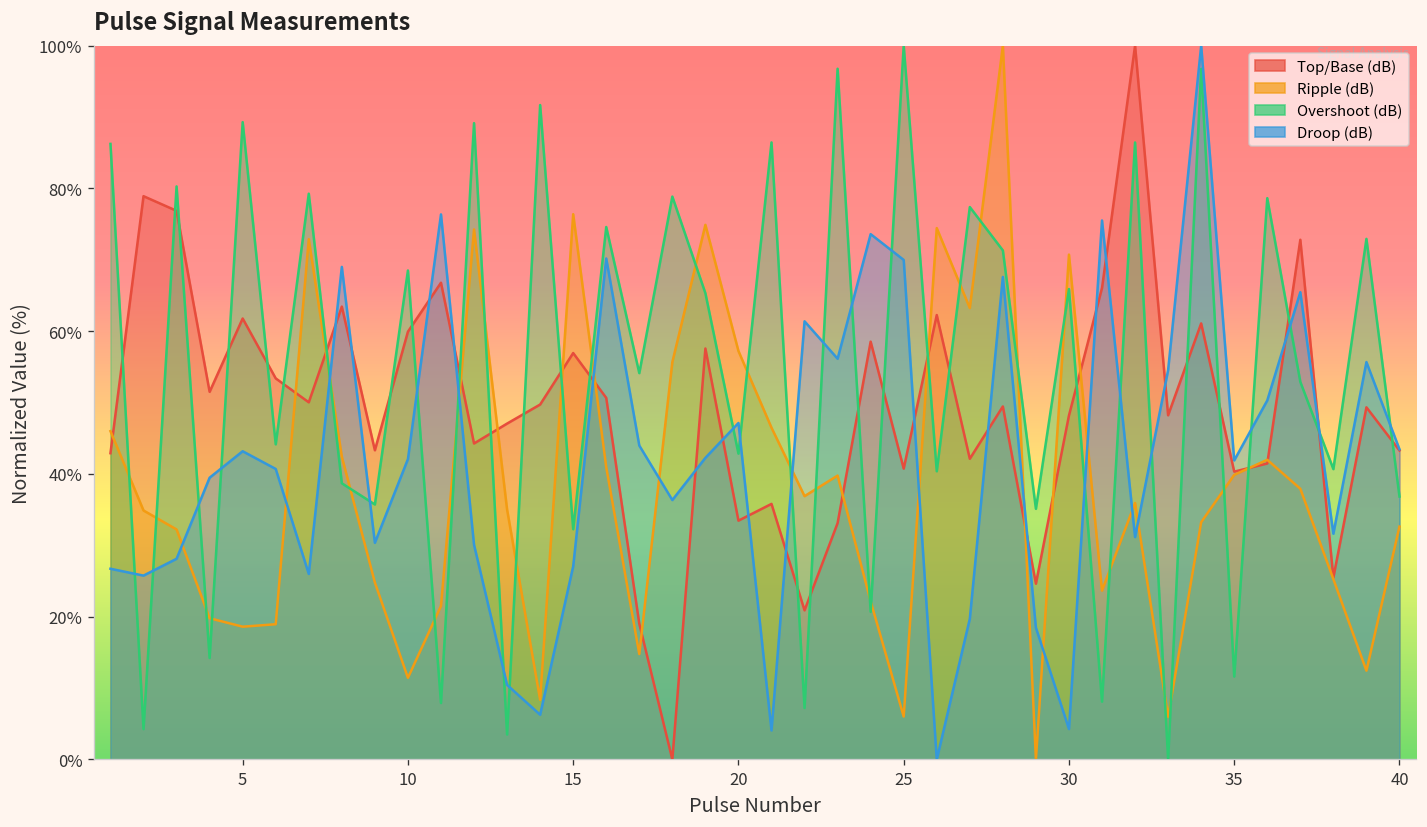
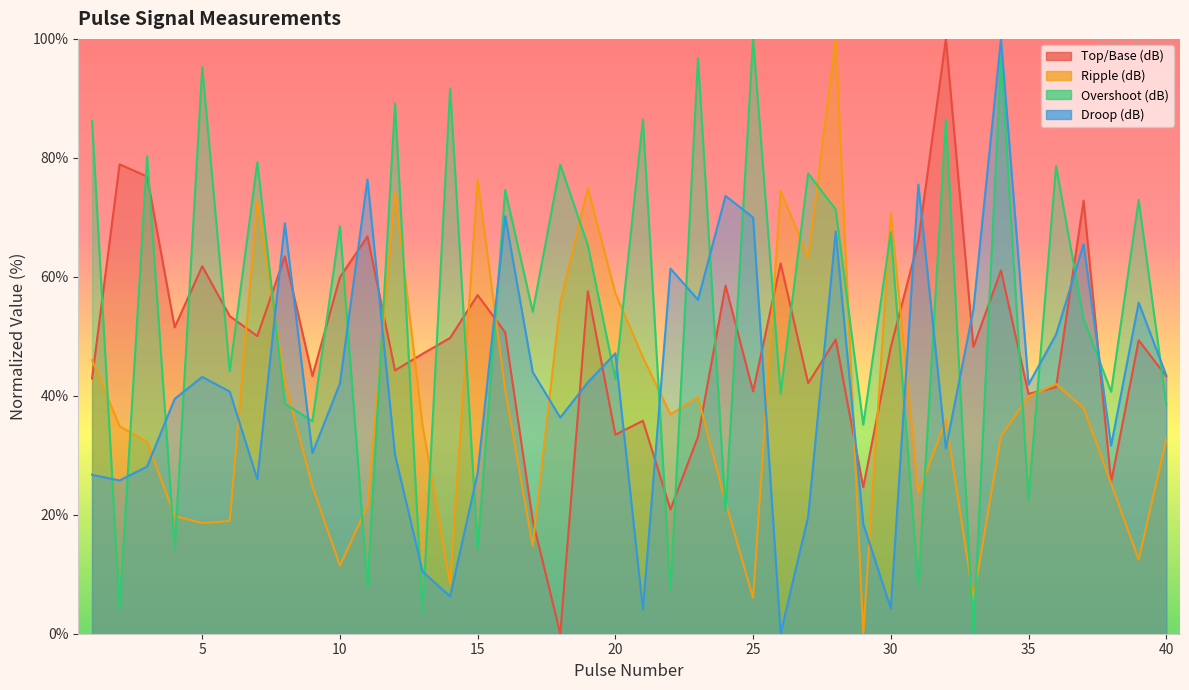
Overshoot (dB), 5: 89% -> 95%
Overshoot (dB), 15: 32% -> 14%
Overshoot (dB), 30: 66% -> 68%
Overshoot (dB), 35: 12% -> 23%
Overshoot (dB), 40: 37% -> 39%
